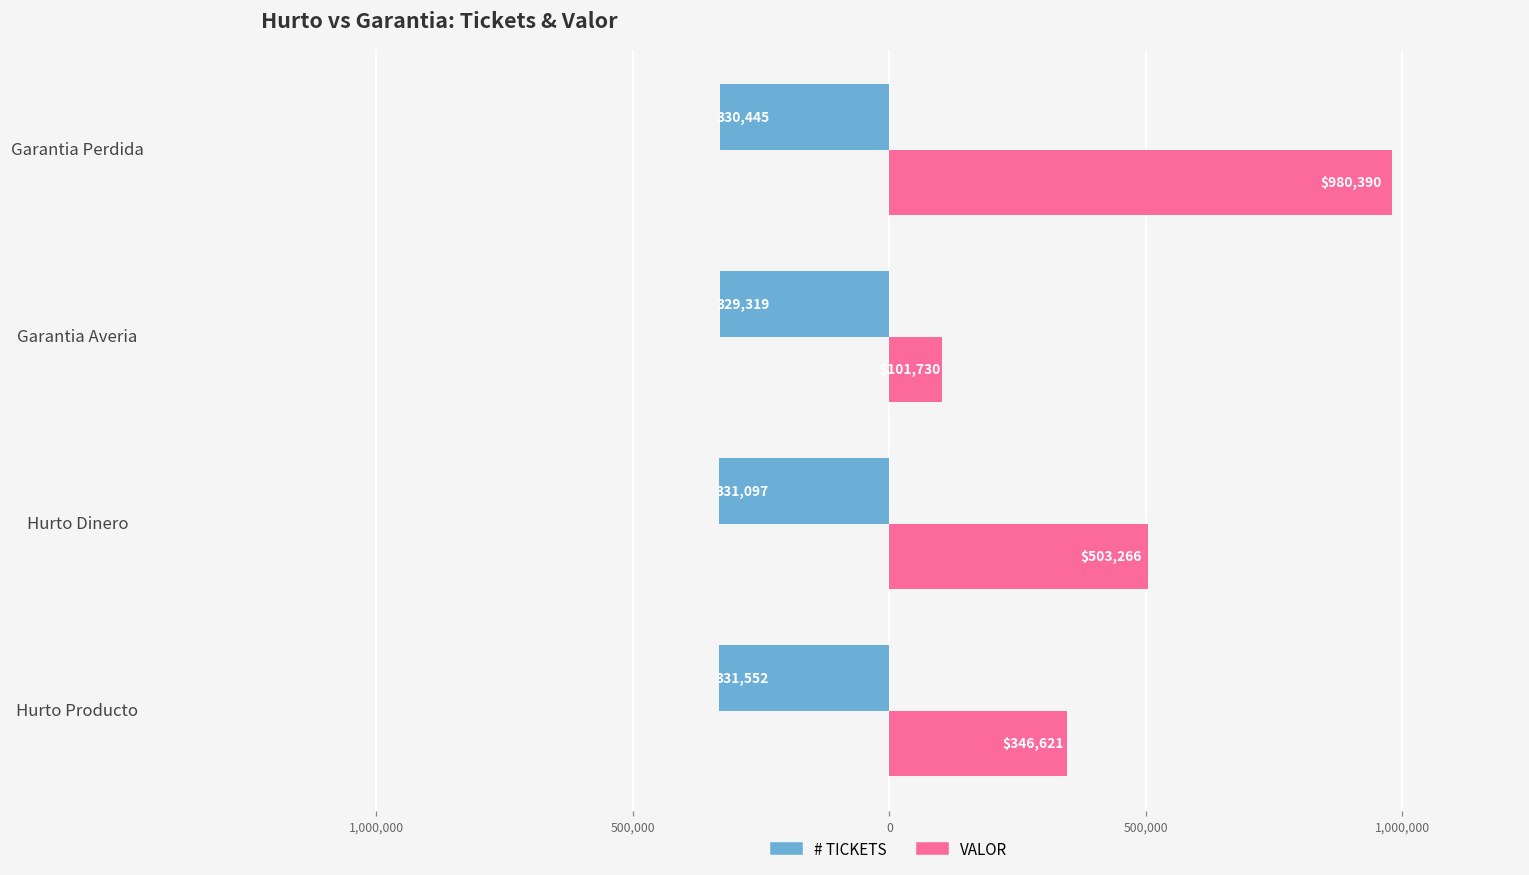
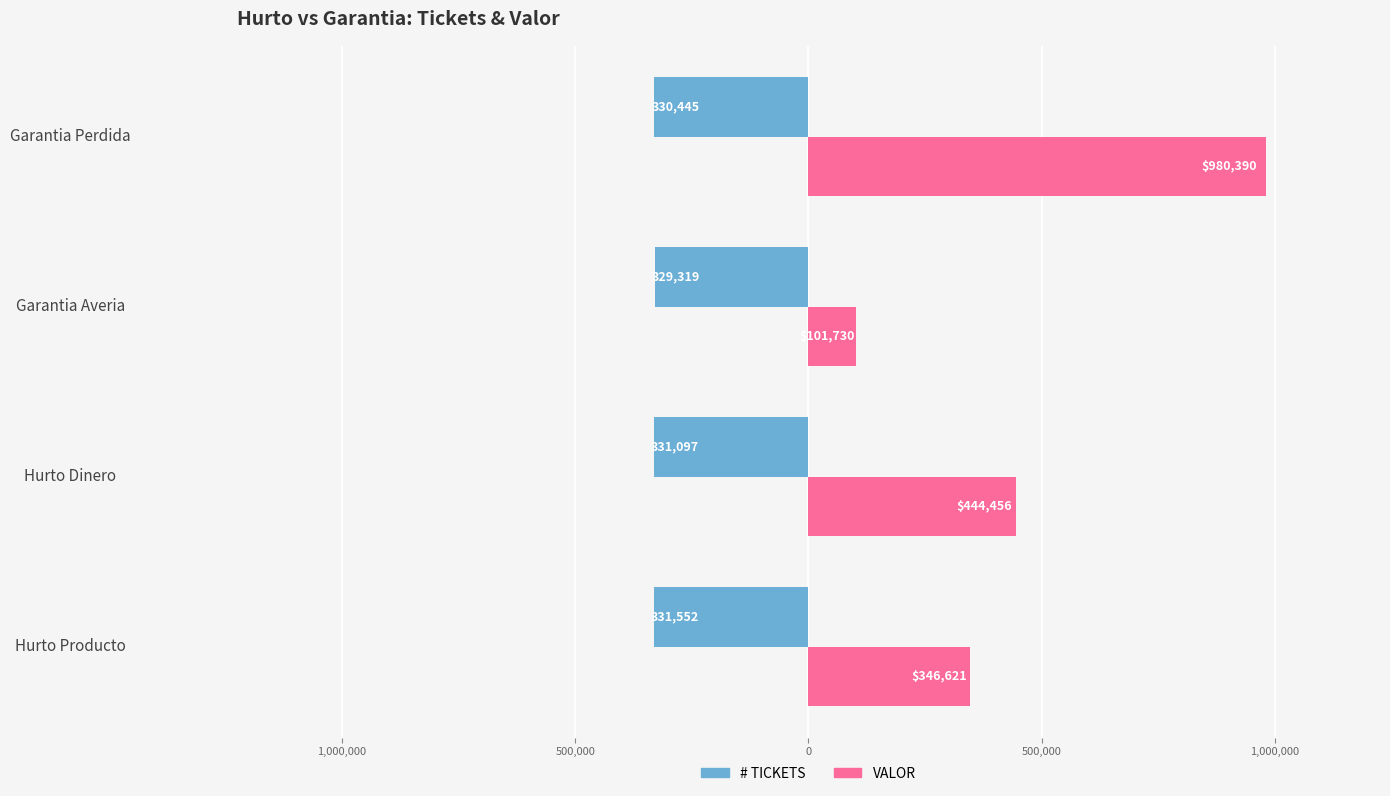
VALOR, Hurto Dinero: $503,266 -> $444,456
